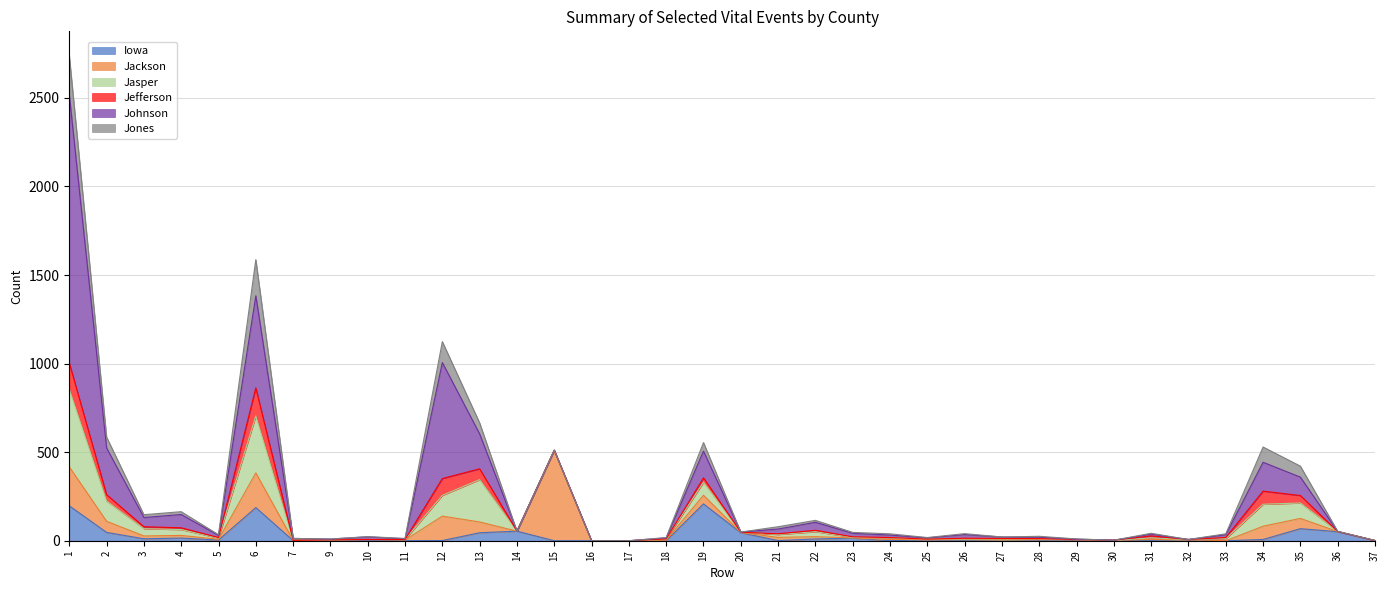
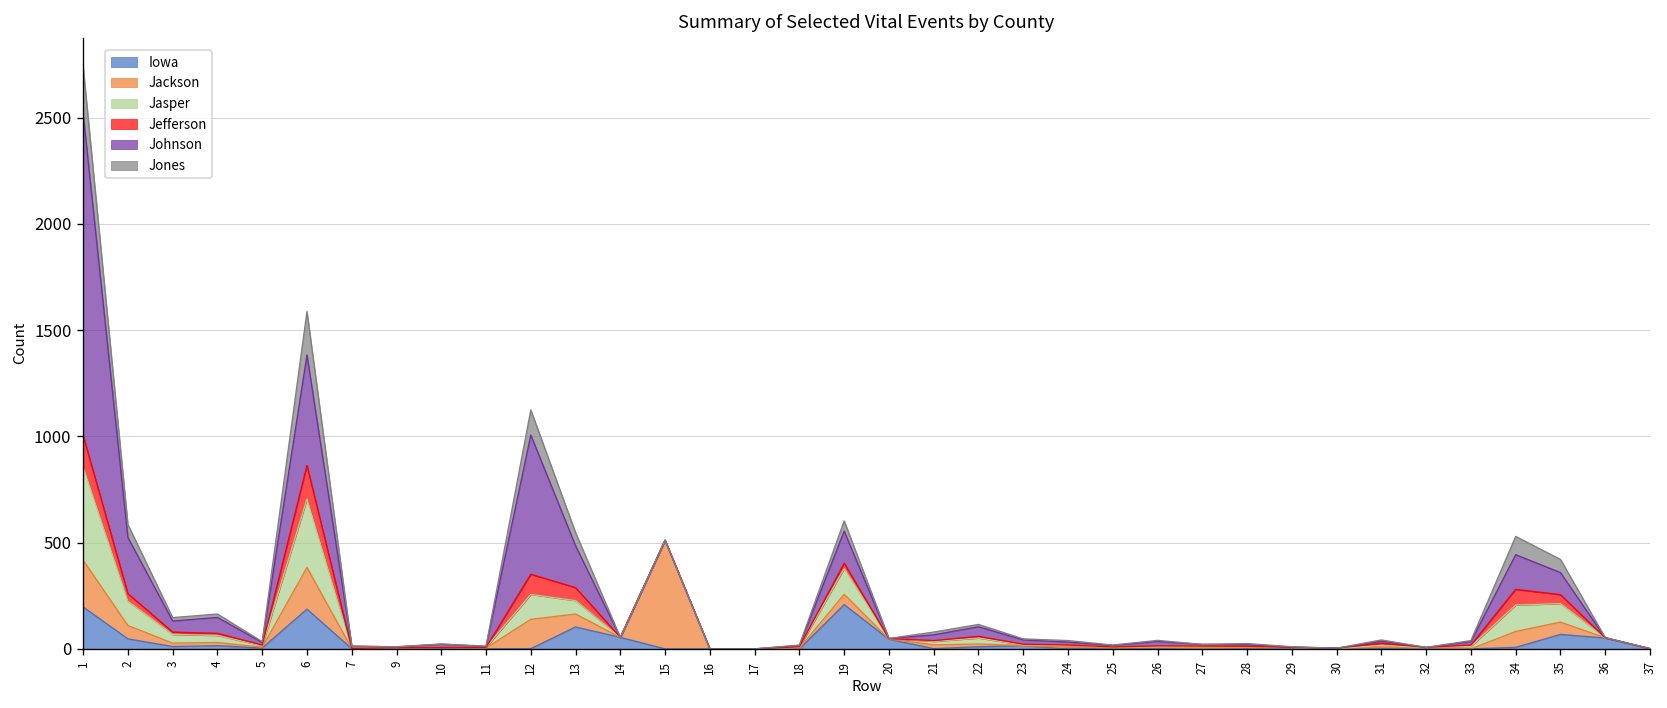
Iowa, 13: 50 -> 100
Jasper, 13: 240 -> 60
Jasper, 19: 70 -> 120
